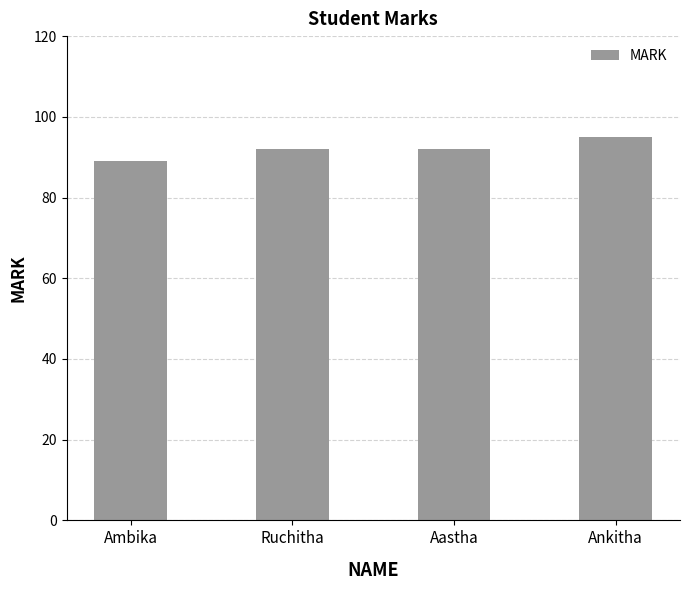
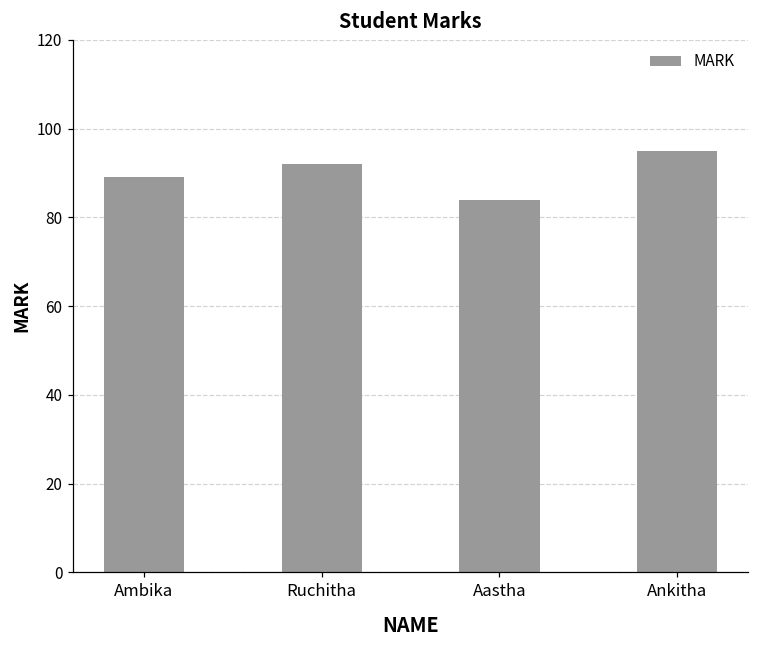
Aastha: 92 -> 84
